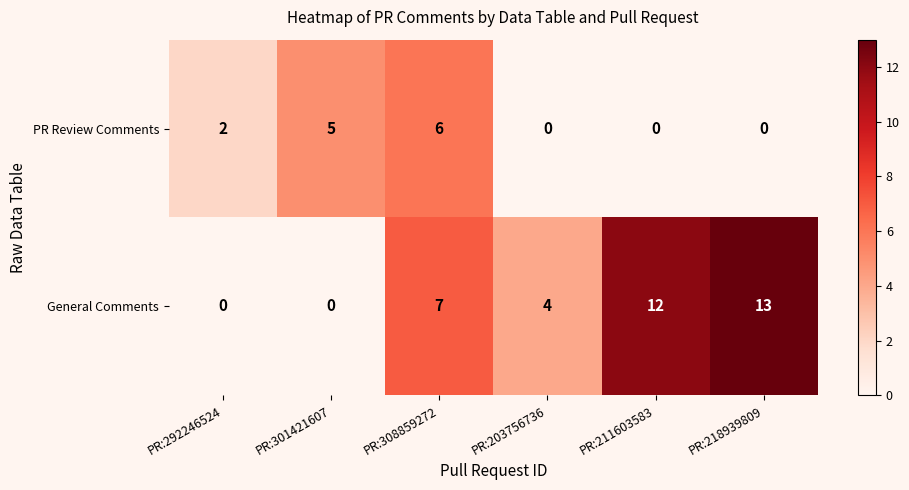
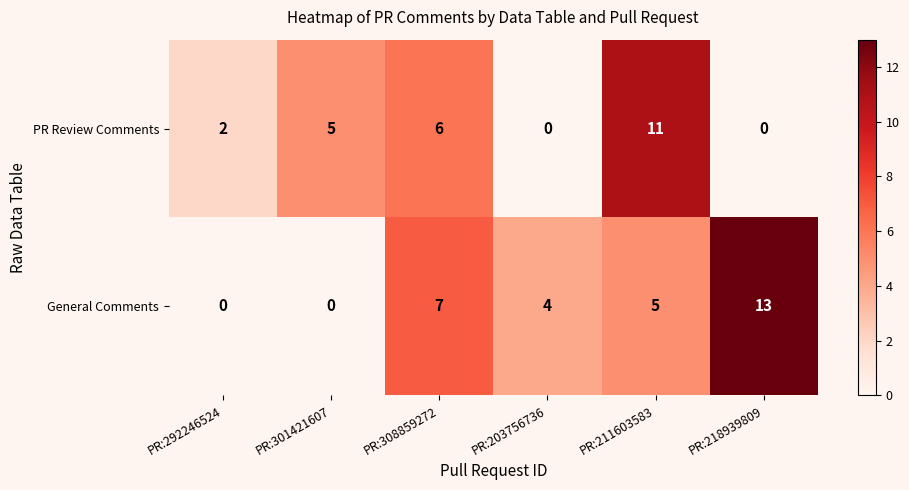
PR Review Comments, PR:211603583: 0 -> 11
General Comments, PR:211603583: 12 -> 5
